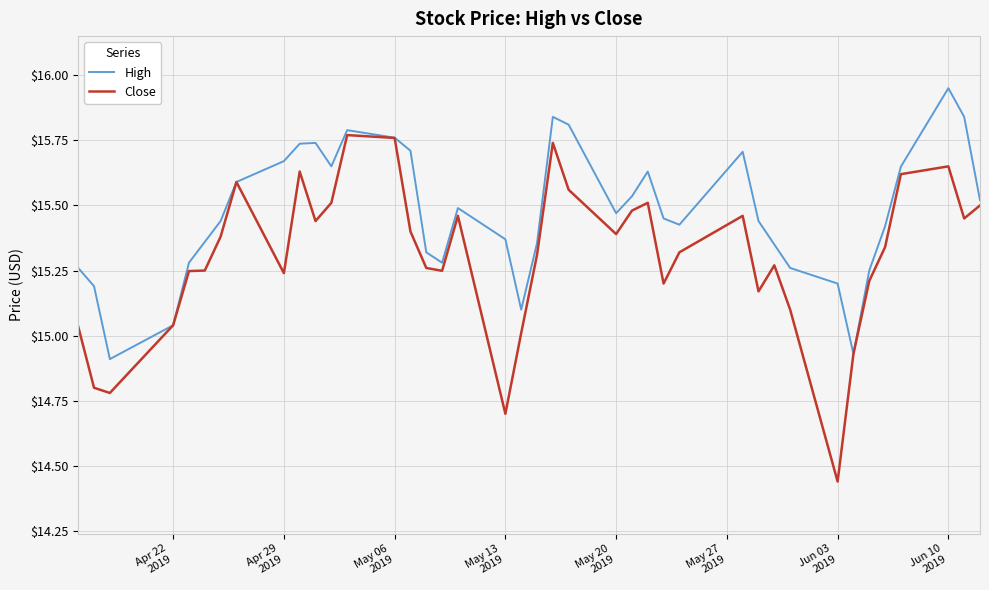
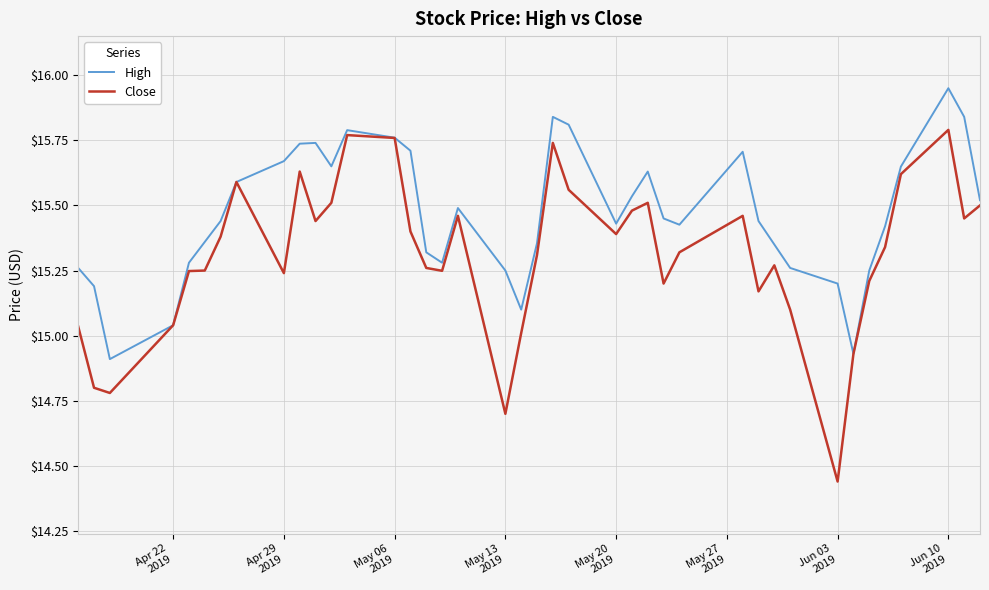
High, May 13 2019: $15.37 -> $15.25
High, May 20 2019: $15.47 -> $15.43
Close, Jun 10 2019: $15.65 -> $15.79
